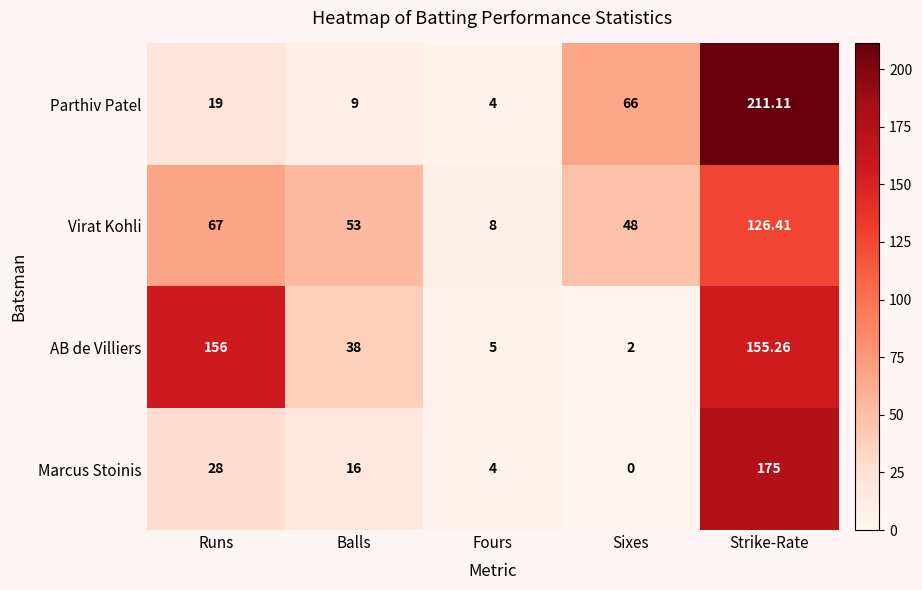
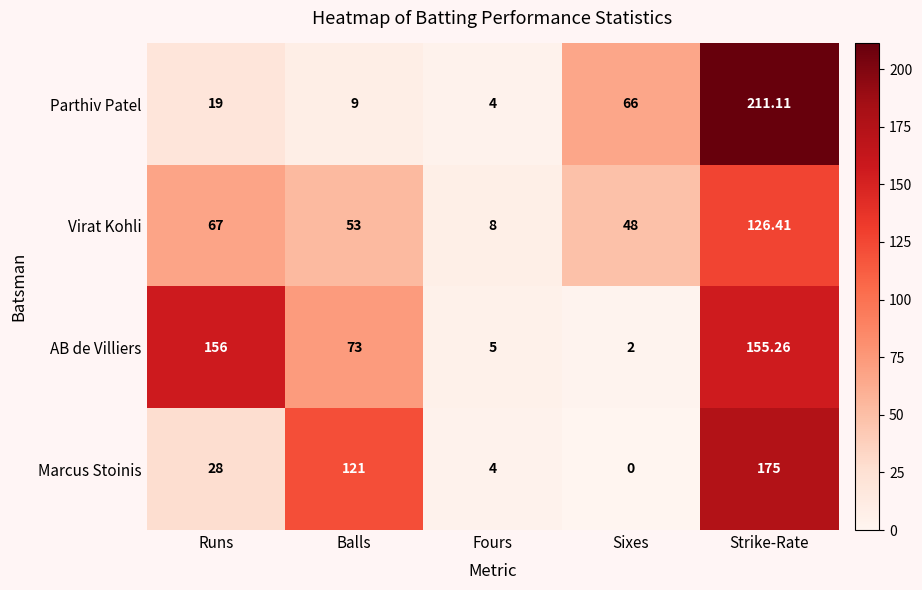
AB de Villiers, Balls: 38 -> 73
Marcus Stoinis, Balls: 16 -> 121
